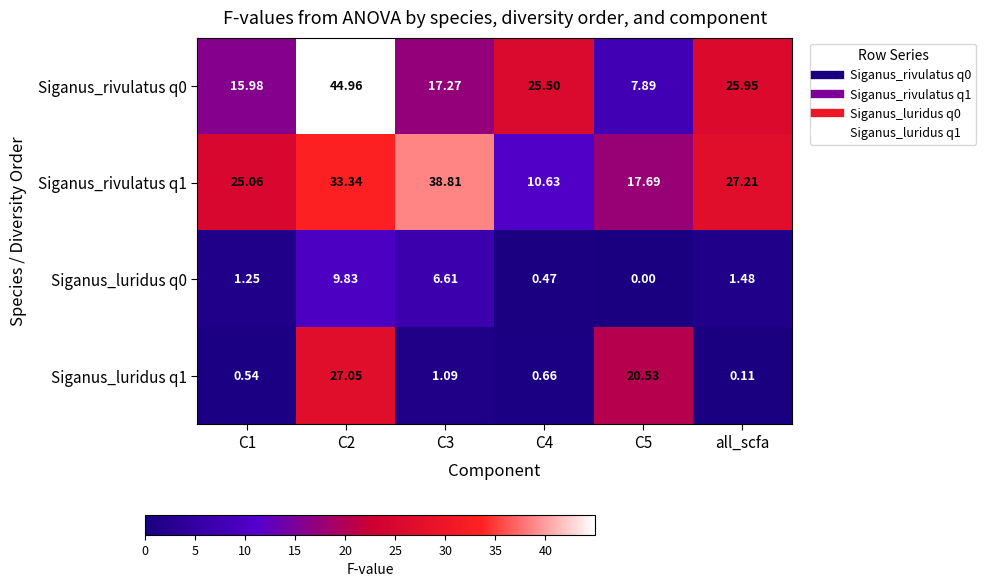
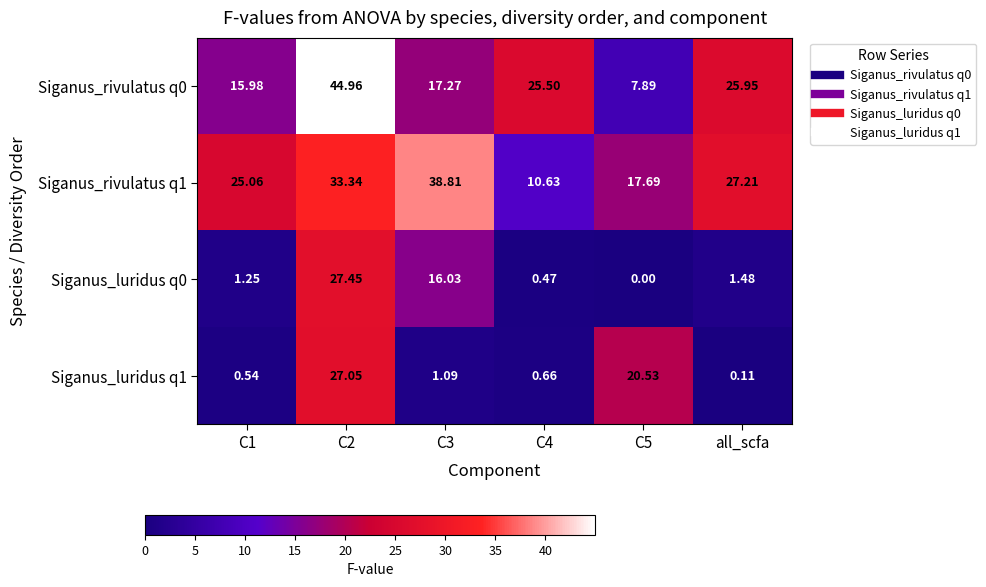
Siganus_luridus q0, C2: 9.83 -> 27.45
Siganus_luridus q0, C3: 6.61 -> 16.03
